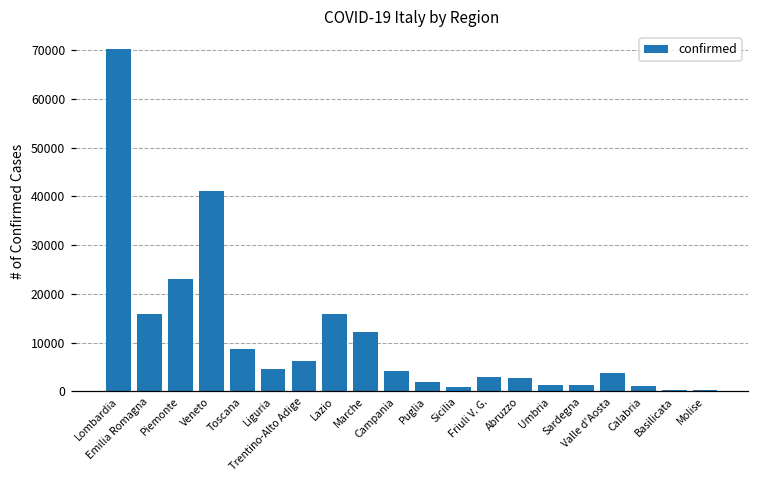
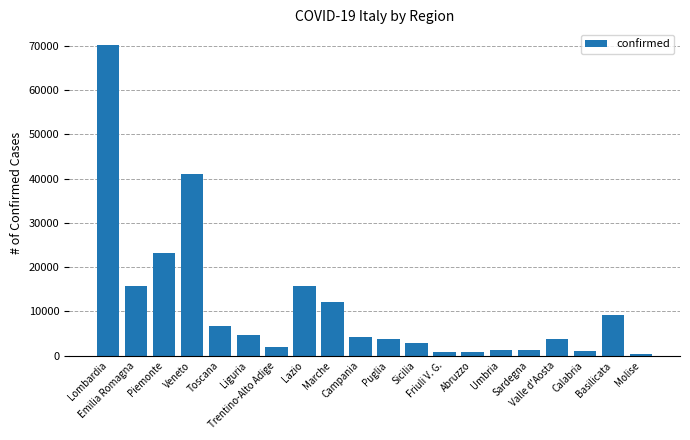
Toscana: 9000 -> 7000
Trentino-Alto Adige: 6000 -> 2000
Puglia: 2000 -> 4000
Sicilia: 1000 -> 3000
Friuli V. G.: 3000 -> 1000
Abruzzo: 3000 -> 1000
Basilicata: 0 -> 9000
